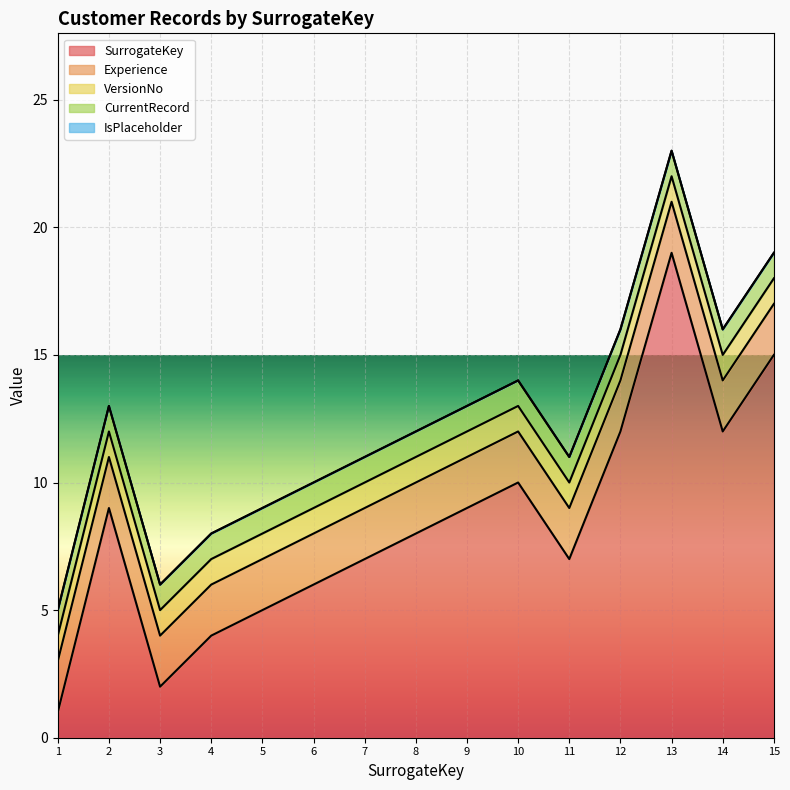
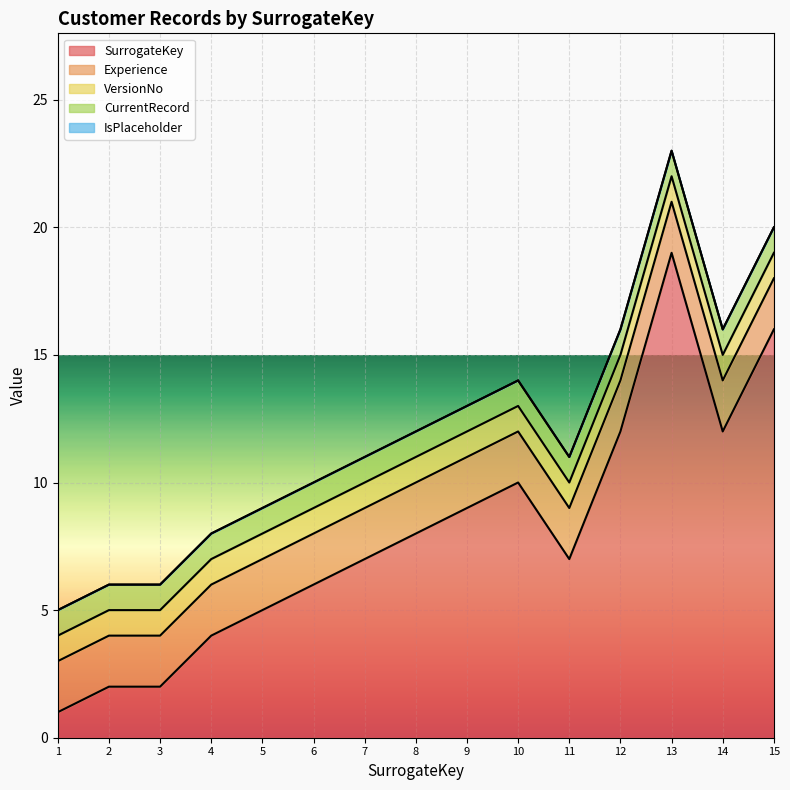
SurrogateKey, 2: 9 -> 2
SurrogateKey, 15: 15 -> 16
